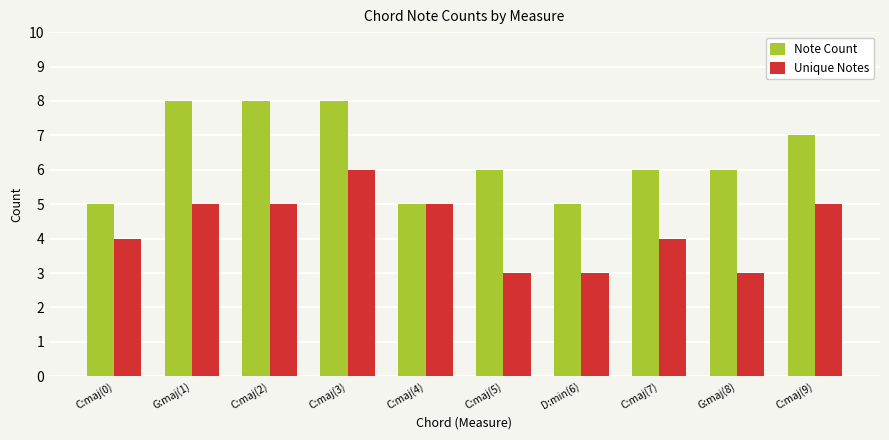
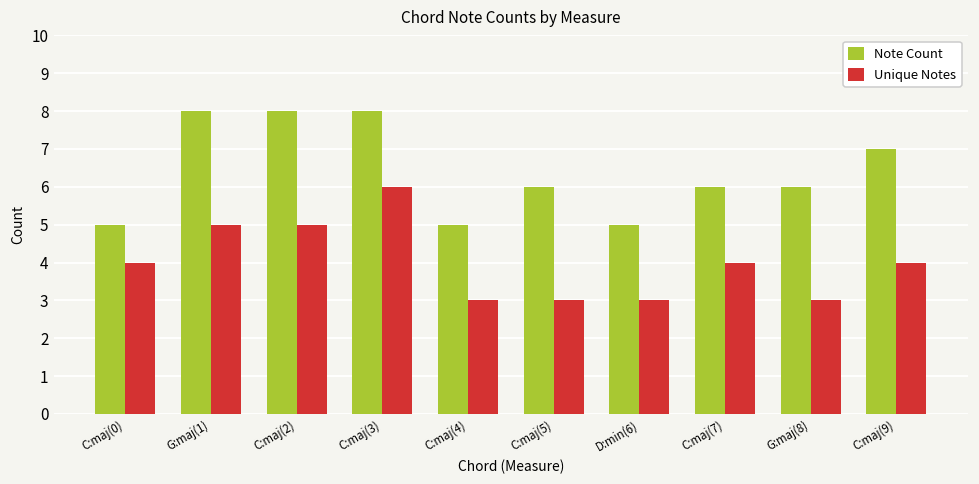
Unique Notes, C:maj(4): 5 -> 3
Unique Notes, C:maj(9): 5 -> 4
